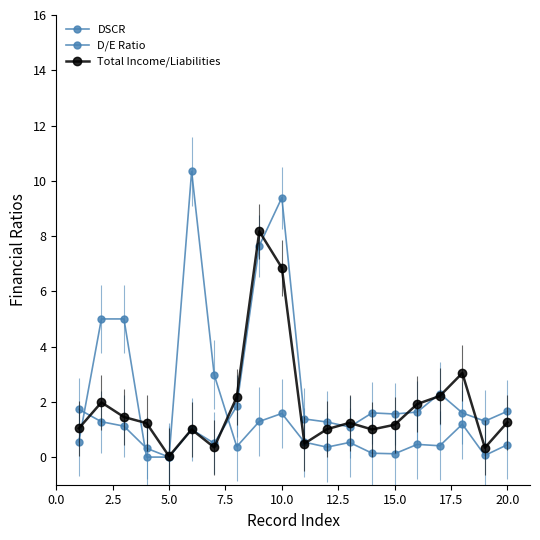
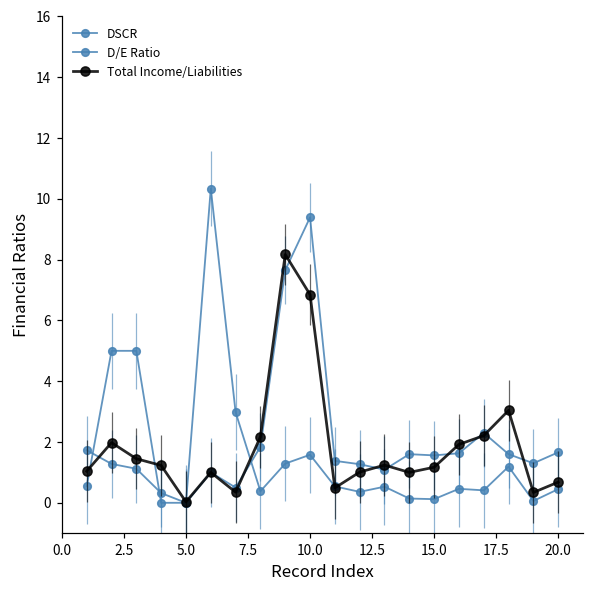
Total Income/Liabilities, 20.0: 1.3 -> 0.7
